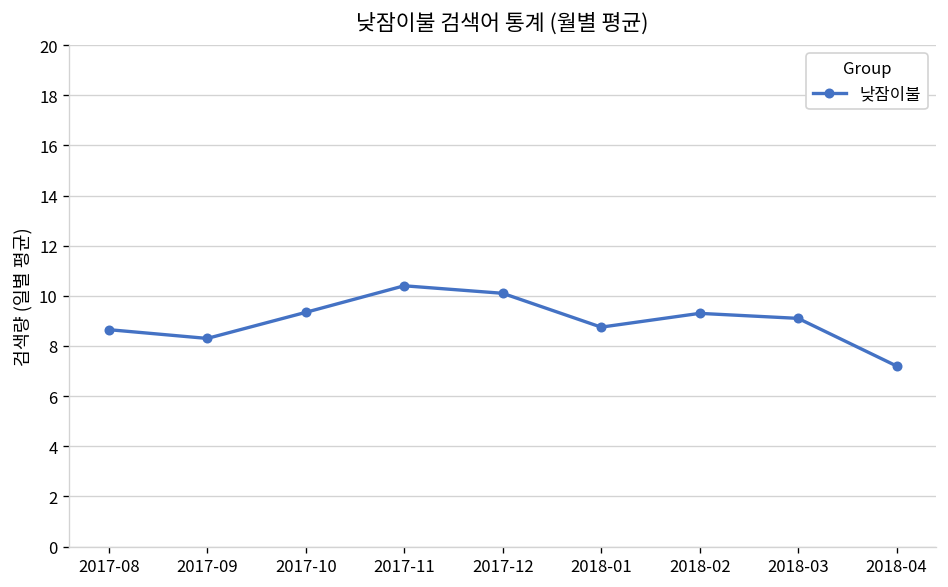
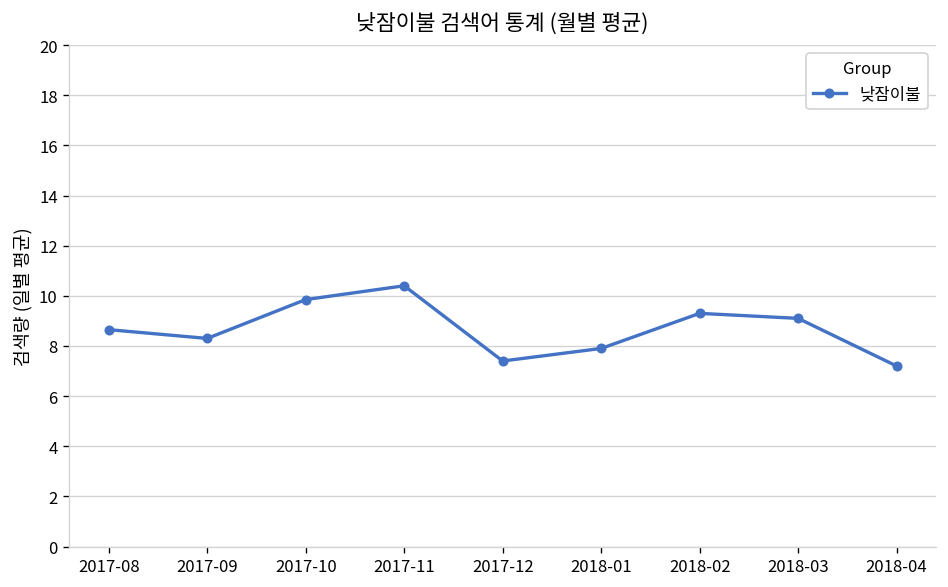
2017-10: 9.3 -> 9.9
2017-12: 10.1 -> 7.4
2018-01: 8.8 -> 7.9
